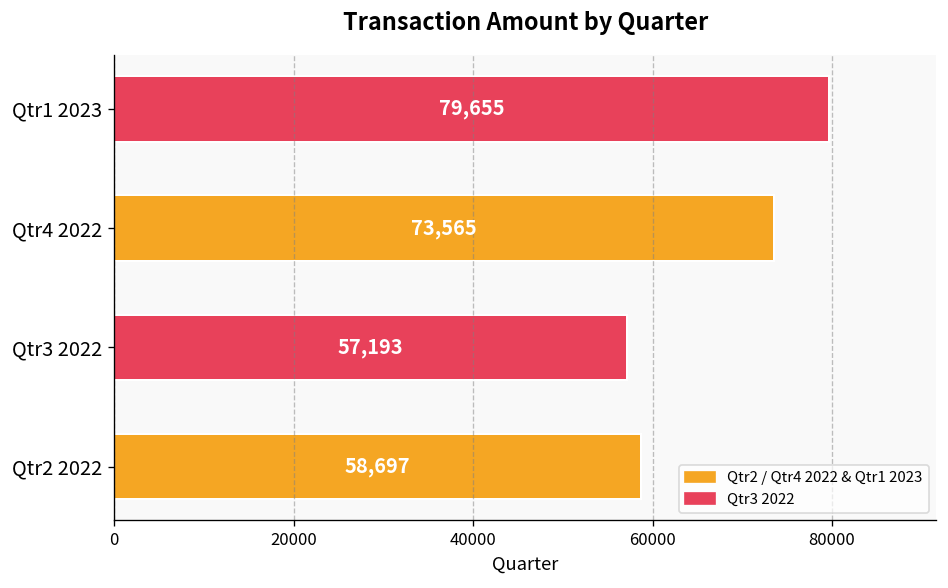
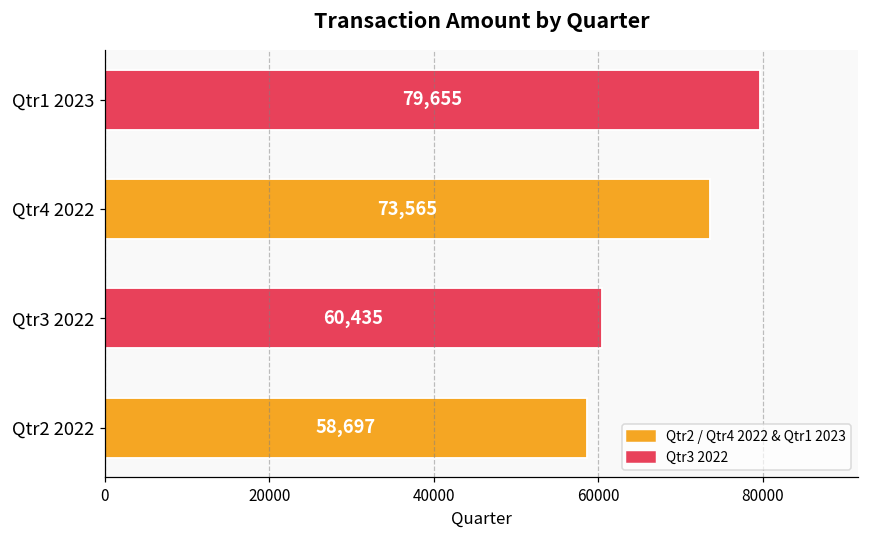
Qtr3 2022: 57,193 -> 60,435
